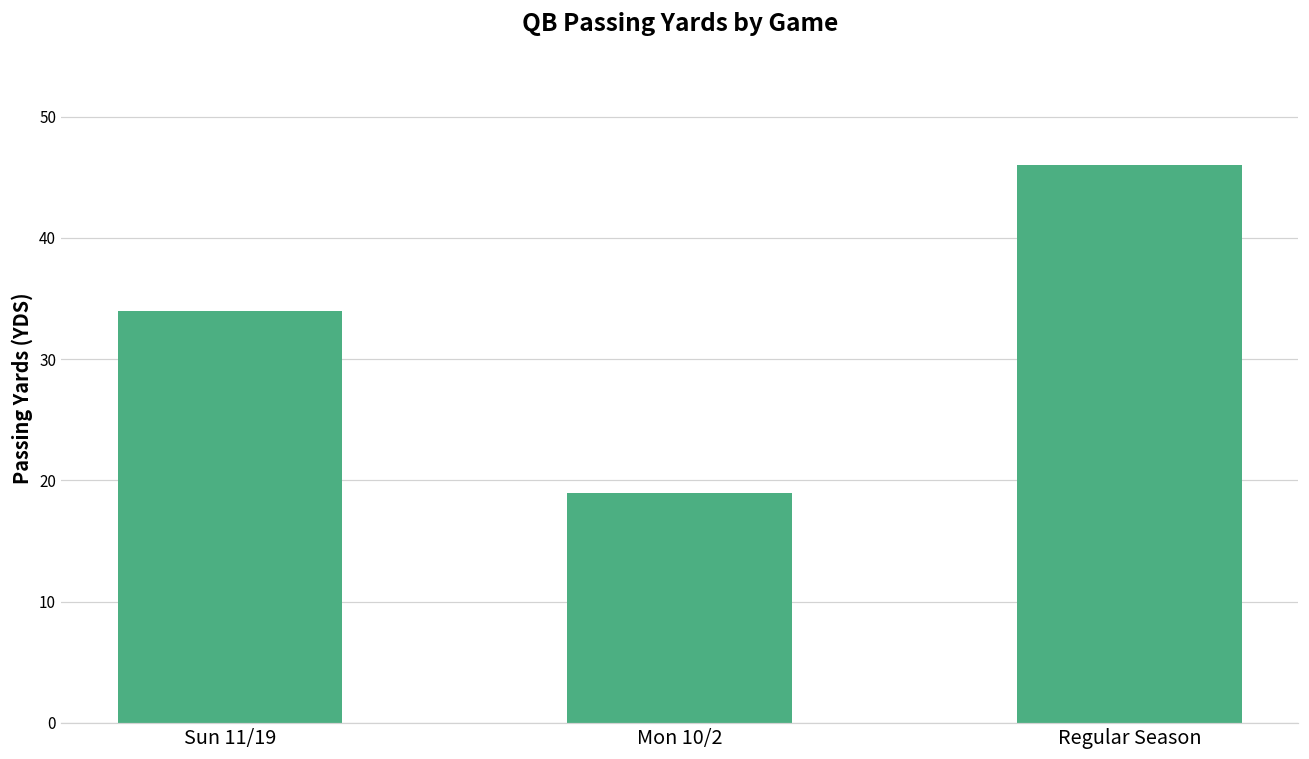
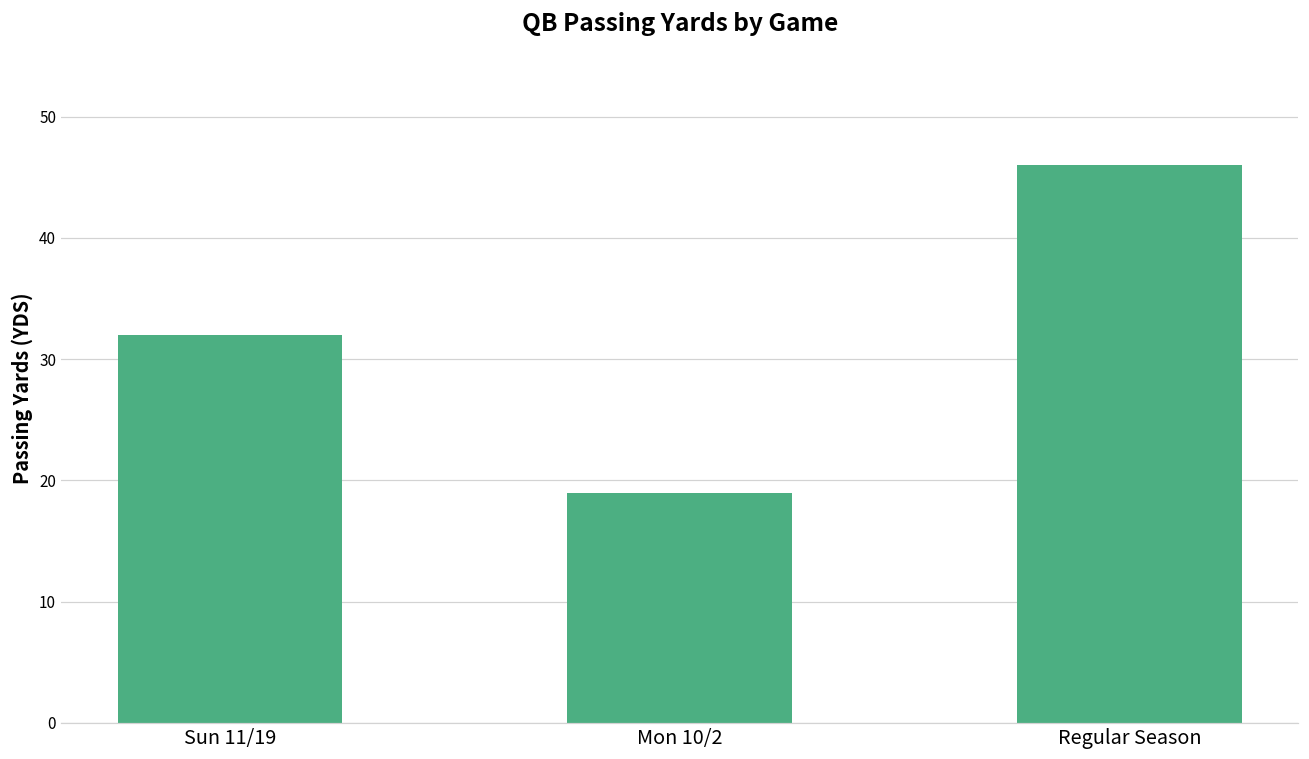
Sun 11/19: 34 -> 32
